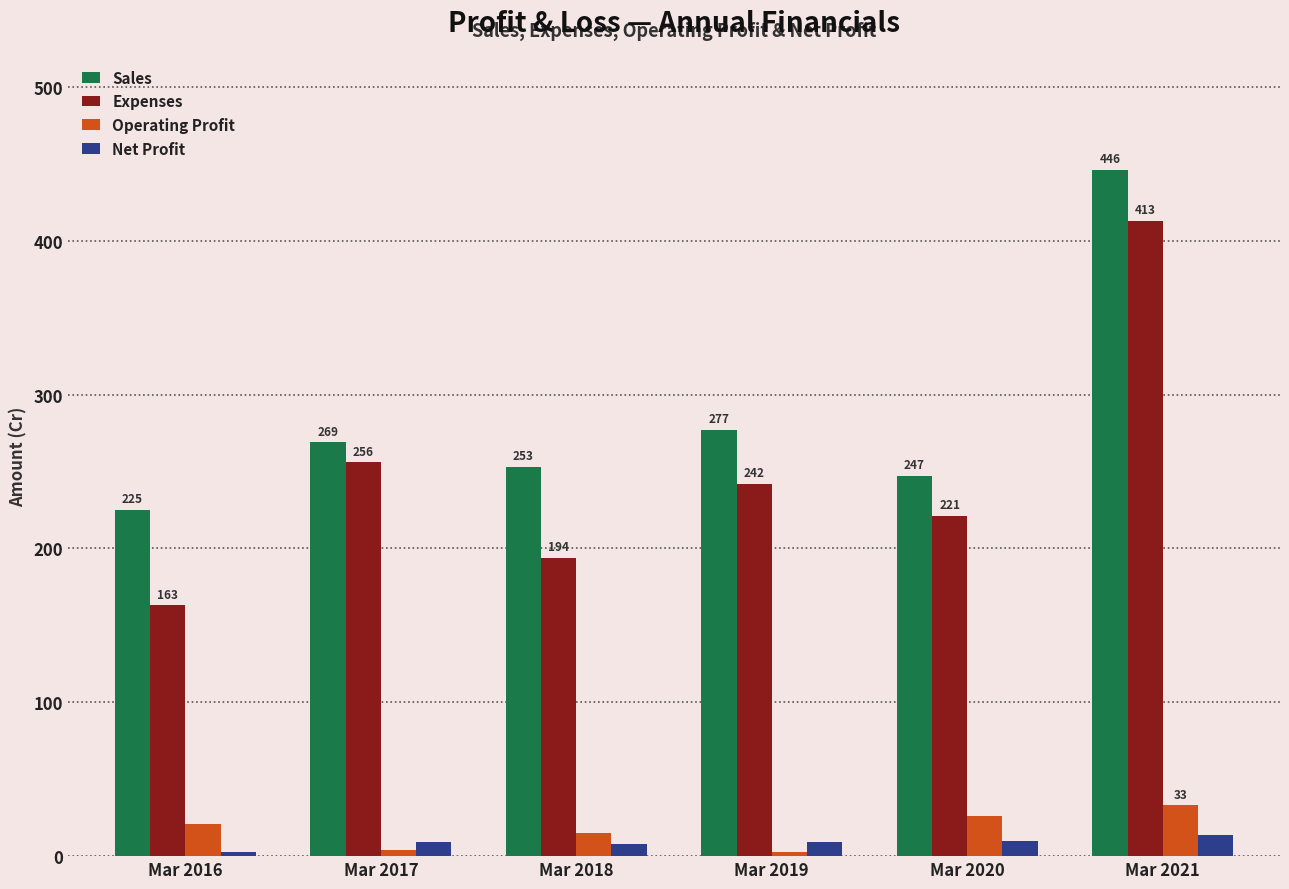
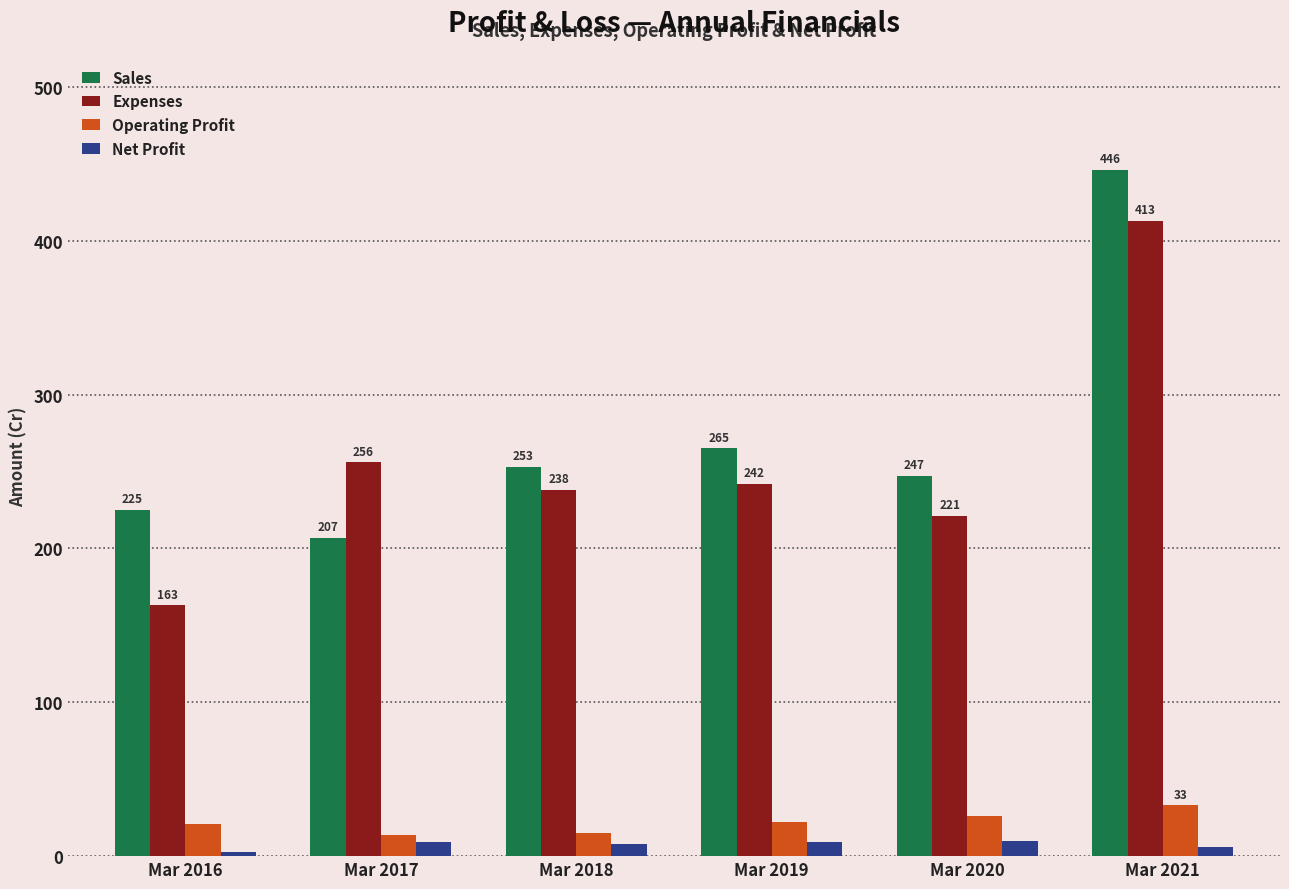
Sales, Mar 2017: 269 -> 207
Operating Profit, Mar 2017: 4 -> 14
Expenses, Mar 2018: 194 -> 238
Sales, Mar 2019: 277 -> 265
Operating Profit, Mar 2019: 3 -> 22
Net Profit, Mar 2021: 14 -> 6
